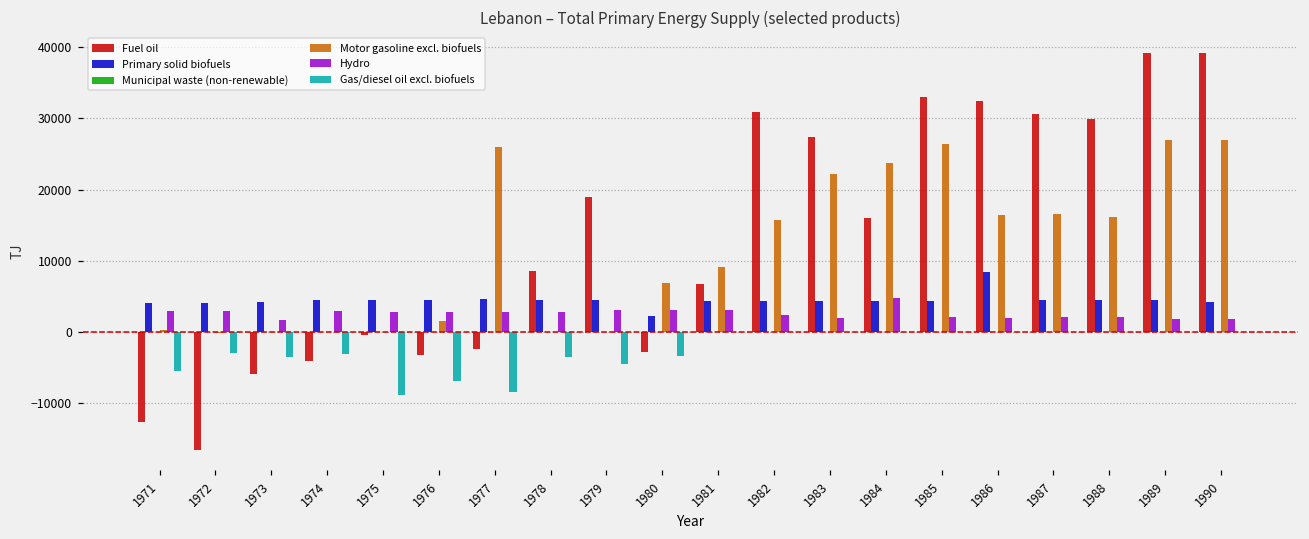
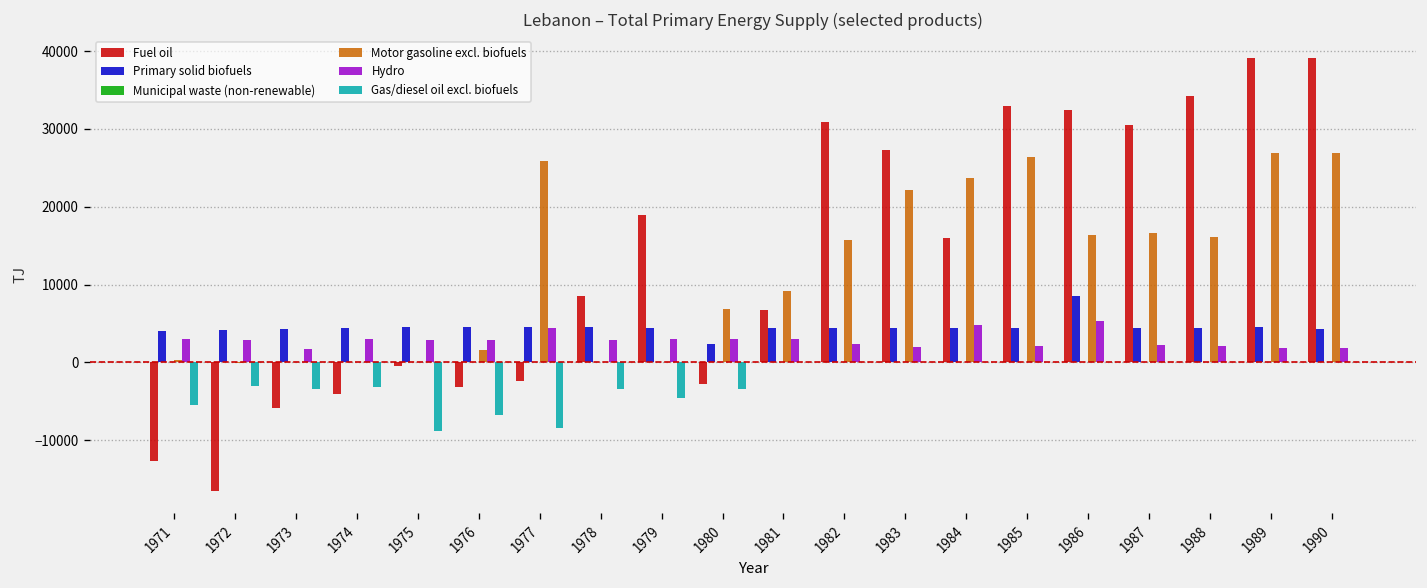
Hydro, 1977: 3000 -> 4000
Hydro, 1986: 2000 -> 5000
Fuel oil, 1988: 30000 -> 34000
